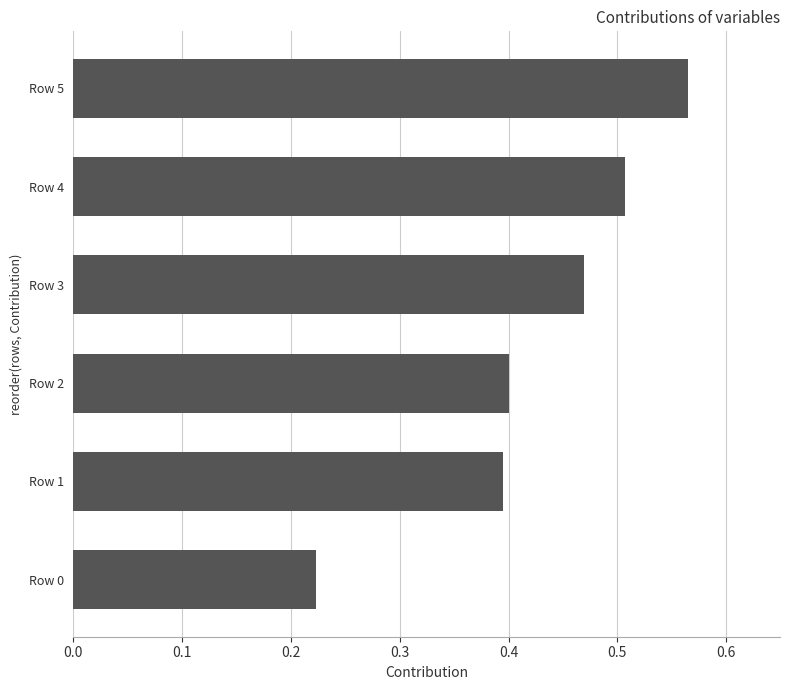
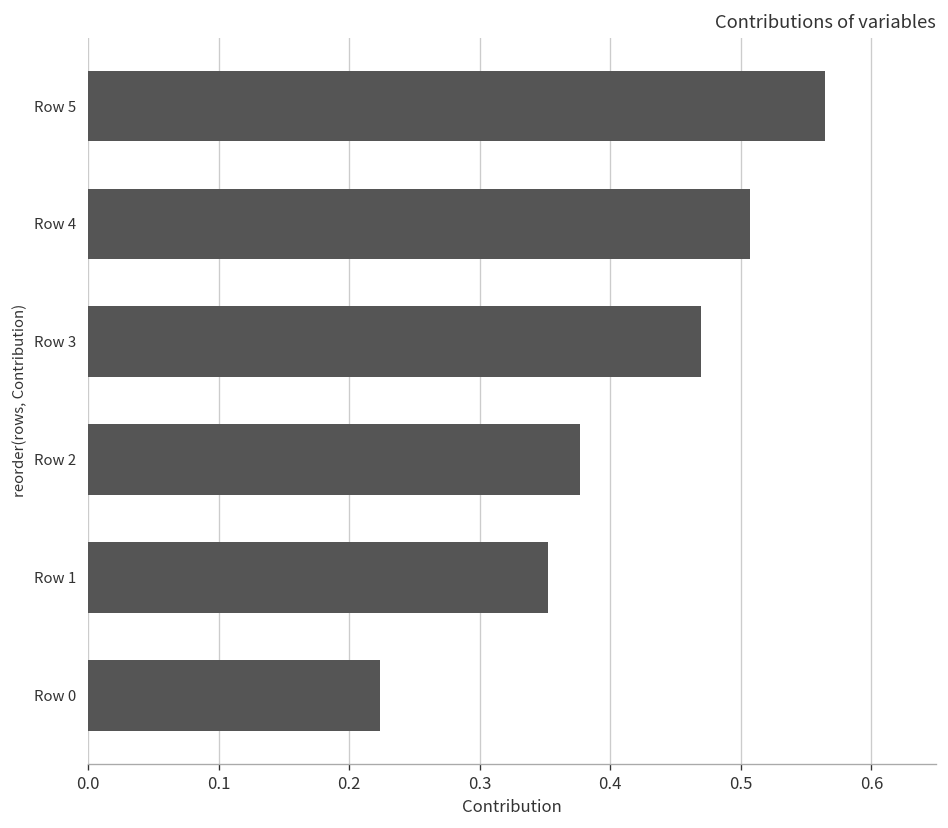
Row 2: 0.400 -> 0.377
Row 1: 0.395 -> 0.352
